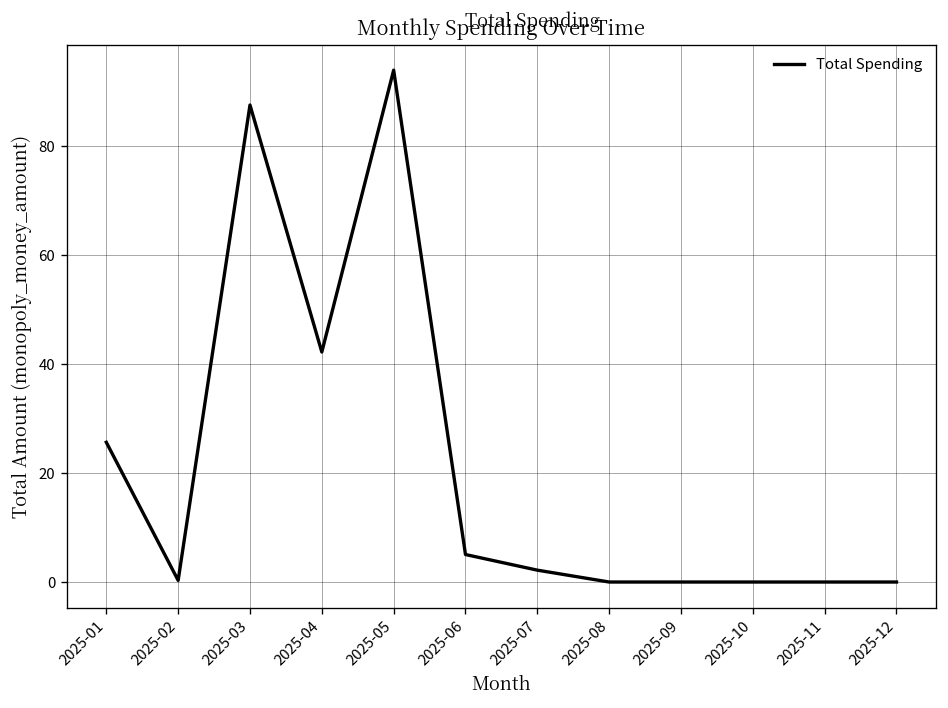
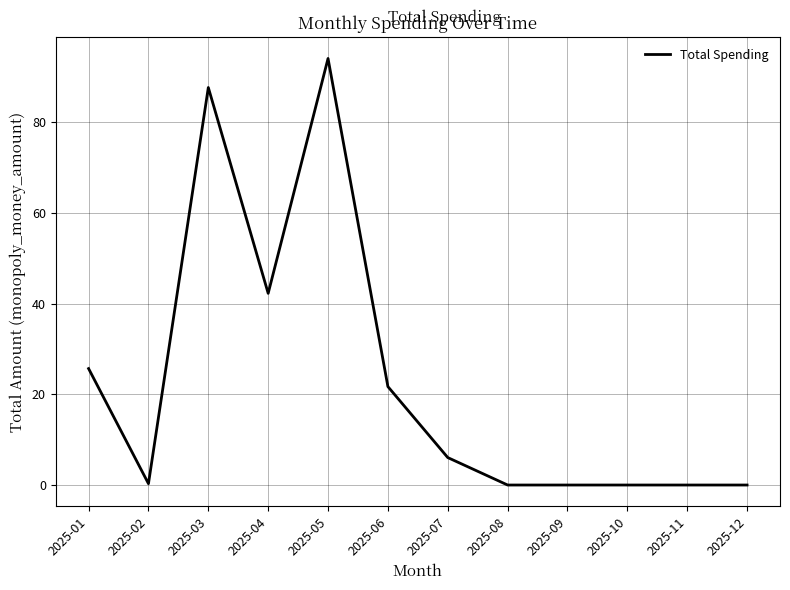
2025-06: 5 -> 22
2025-07: 2 -> 6
